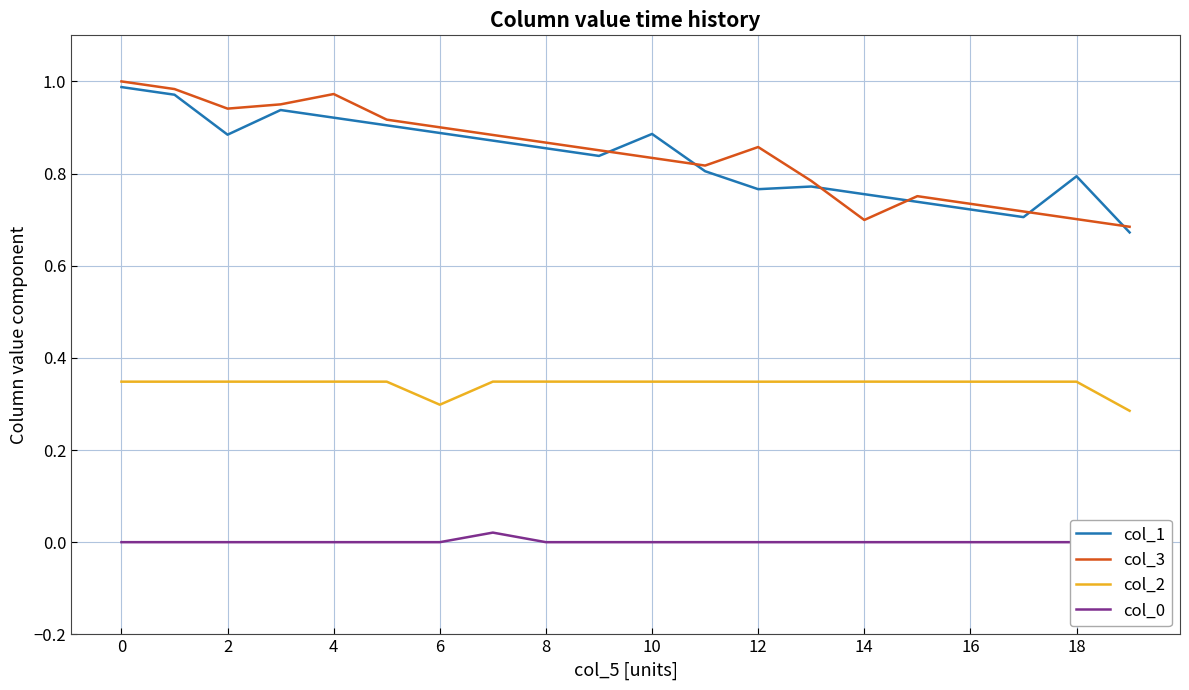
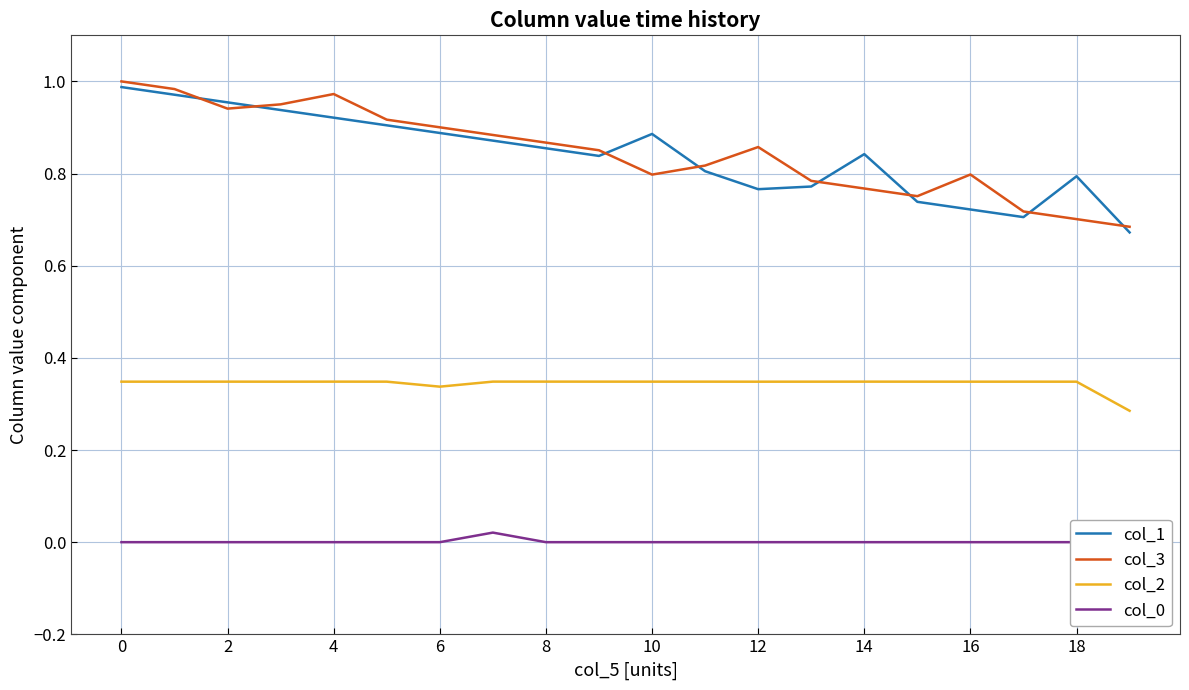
col_1, 2: 0.88 -> 0.95
col_2, 6: 0.30 -> 0.34
col_3, 10: 0.83 -> 0.80
col_1, 14: 0.76 -> 0.84
col_3, 14: 0.70 -> 0.77
col_3, 16: 0.73 -> 0.80
